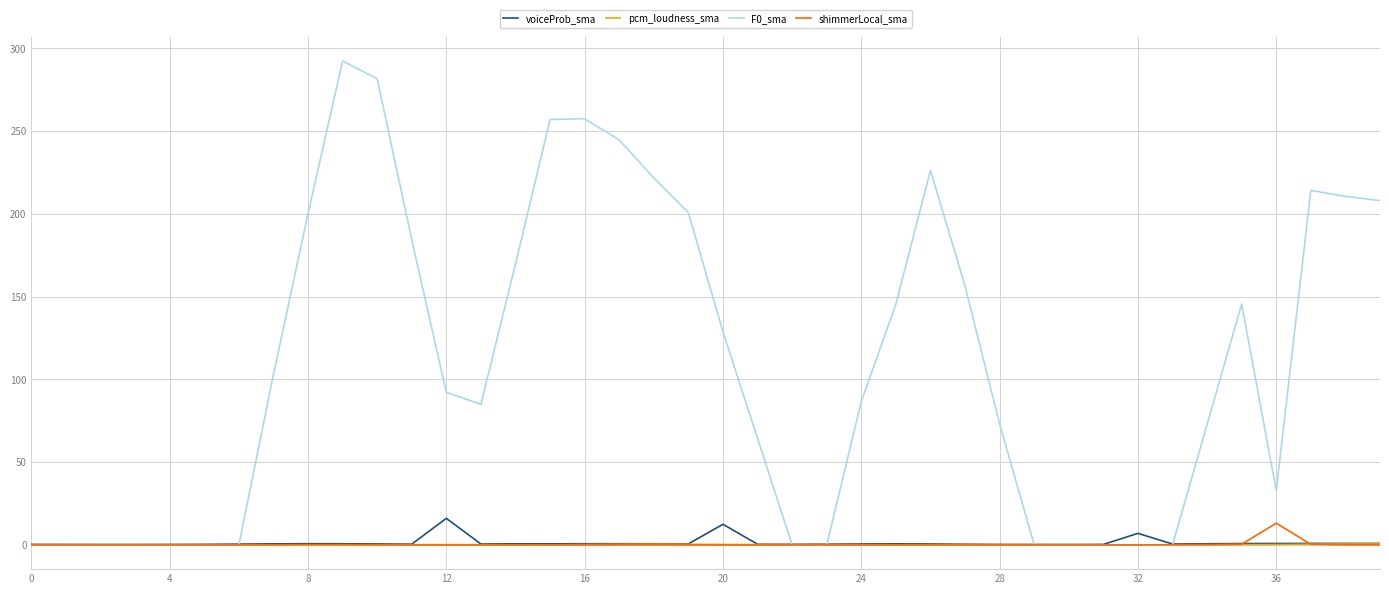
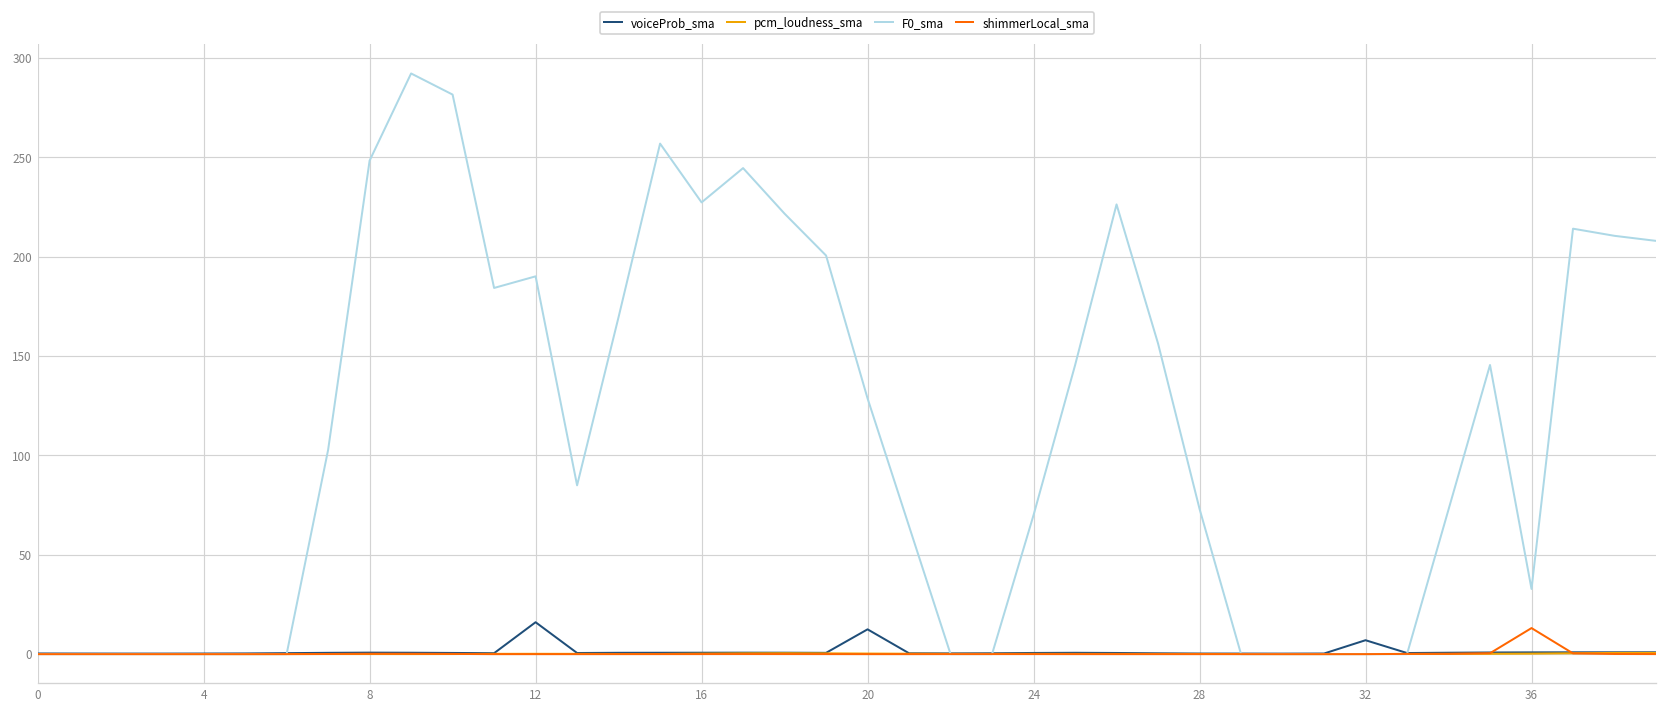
F0_sma, 8: 200 -> 248
F0_sma, 12: 92 -> 190
F0_sma, 16: 257 -> 227
F0_sma, 24: 87 -> 70
